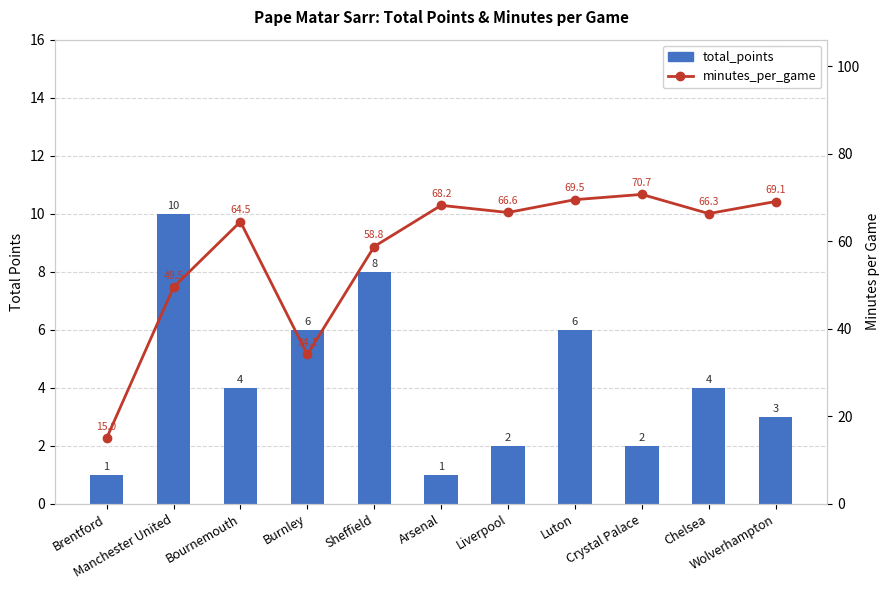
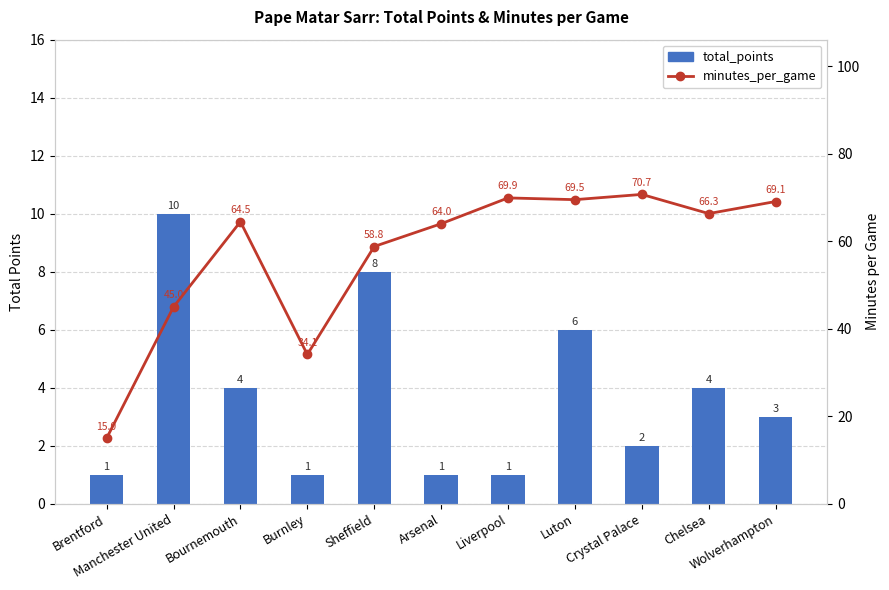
total_points, Burnley: 6 -> 1
total_points, Liverpool: 2 -> 1
minutes_per_game, Manchester United: 49.5 -> 45.0
minutes_per_game, Arsenal: 68.2 -> 64.0
minutes_per_game, Liverpool: 66.6 -> 69.9
